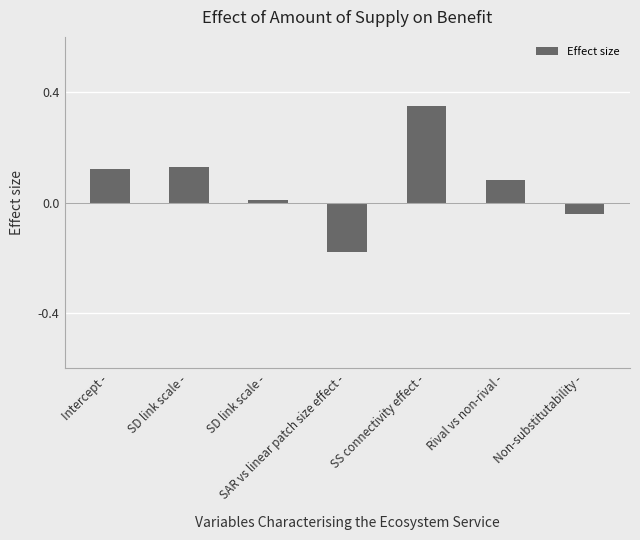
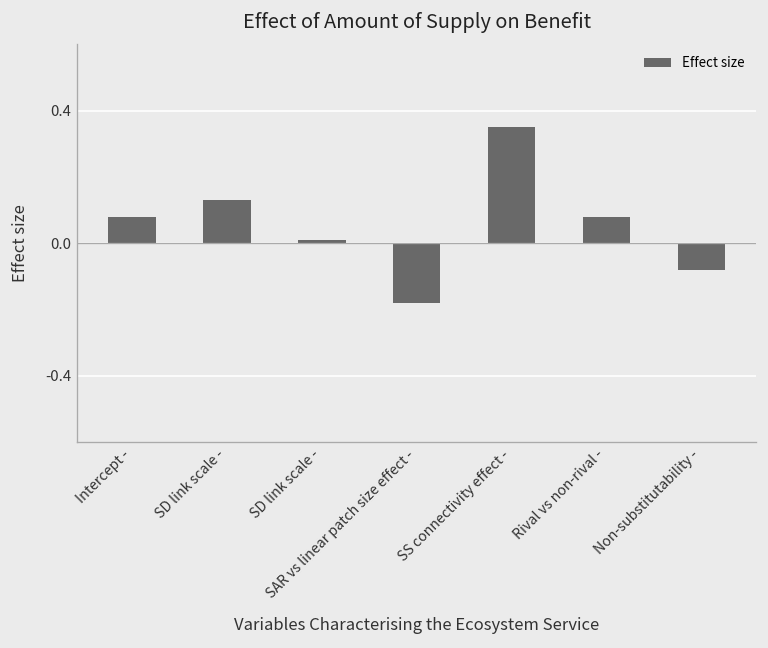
Intercept -: 0.12 -> 0.08
Non-substitutability -: -0.04 -> -0.08
